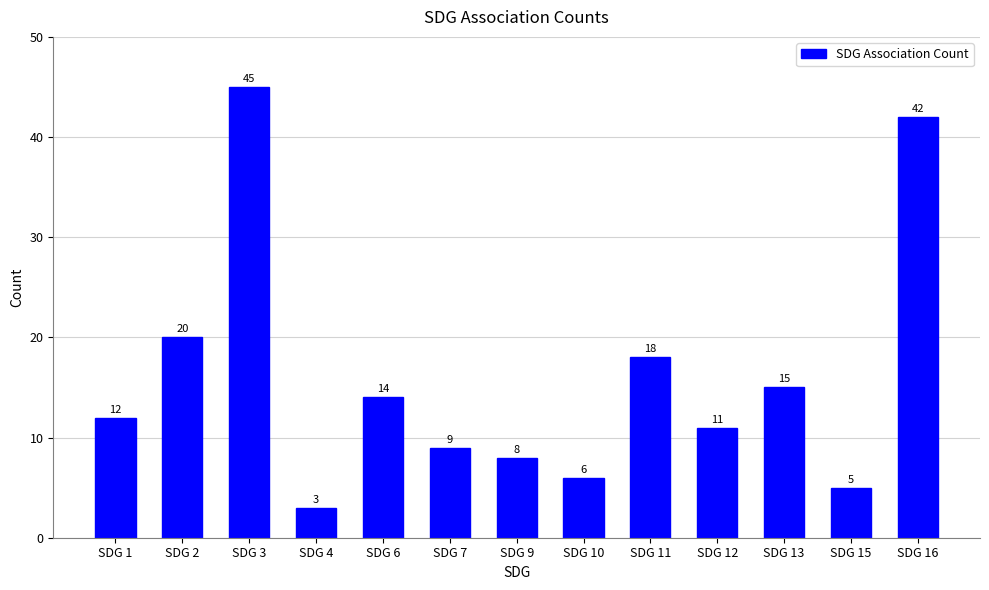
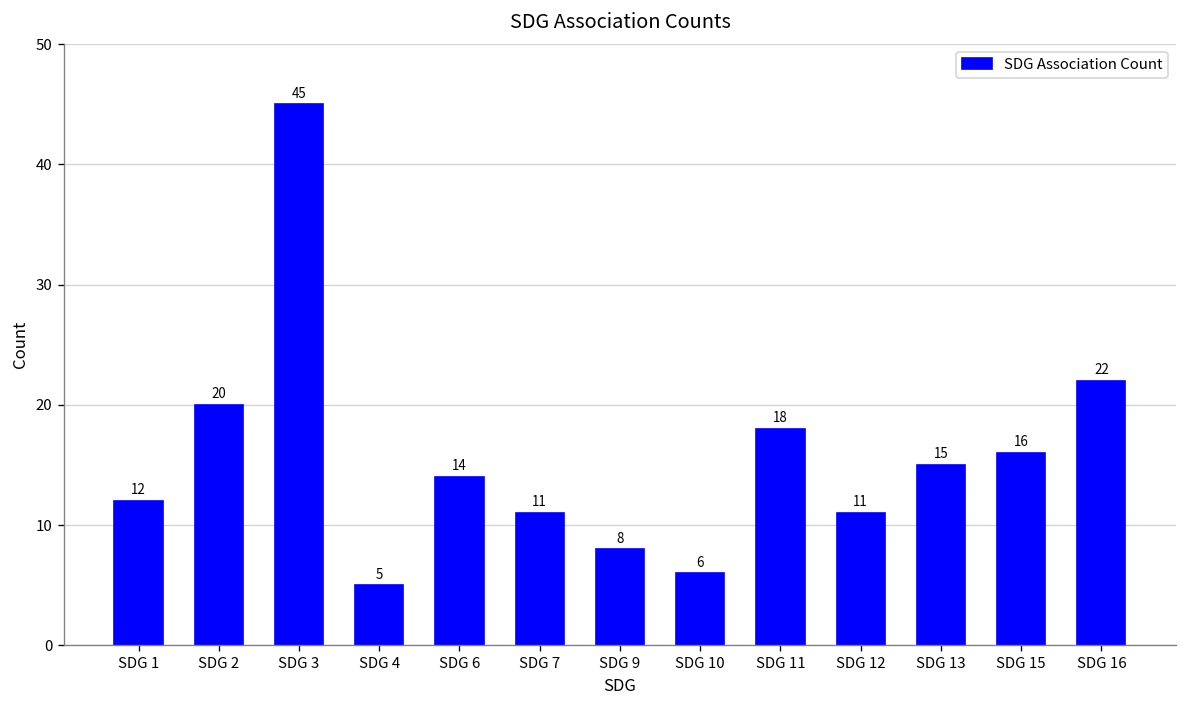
SDG 4: 3 -> 5
SDG 7: 9 -> 11
SDG 15: 5 -> 16
SDG 16: 42 -> 22
